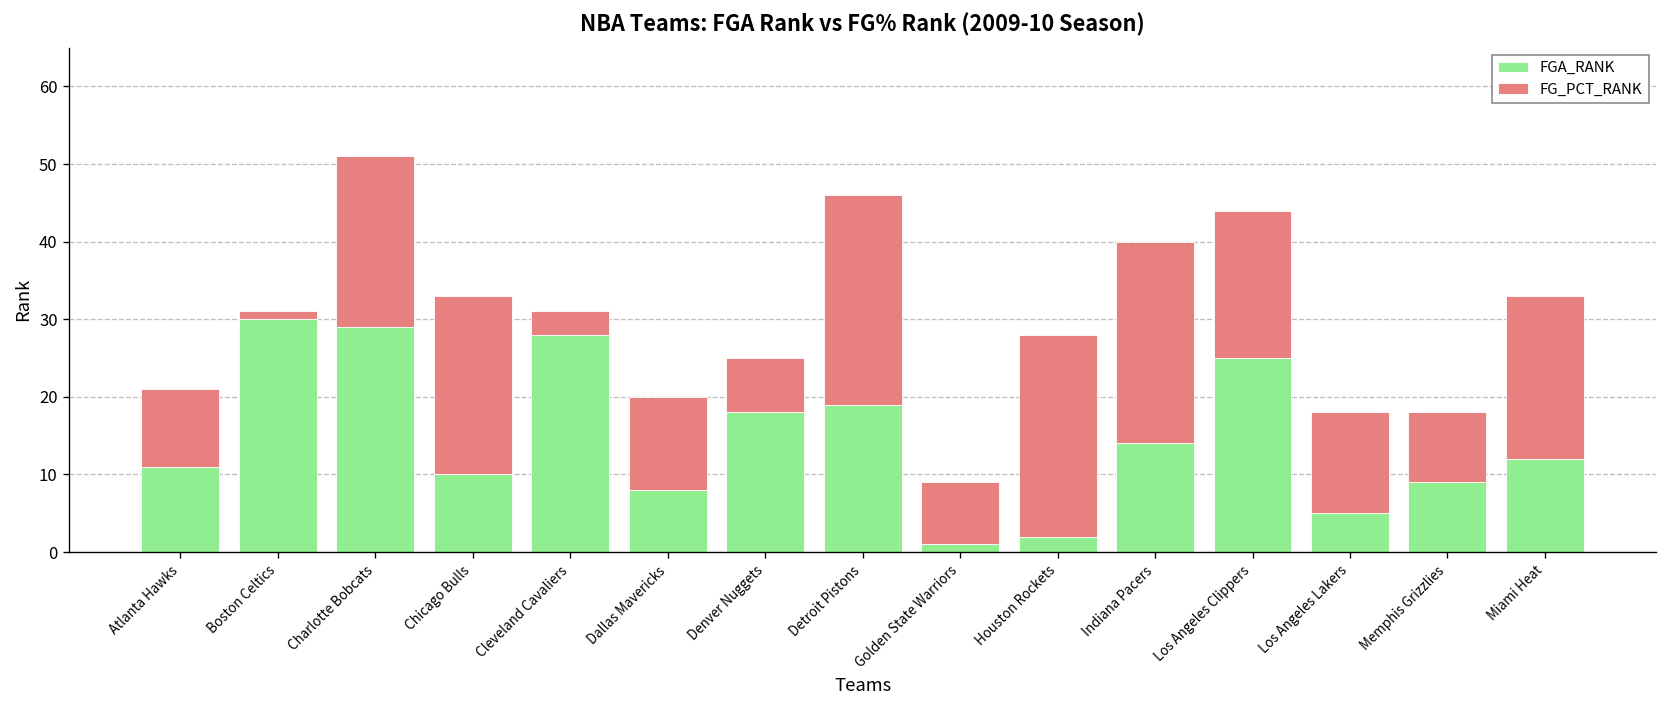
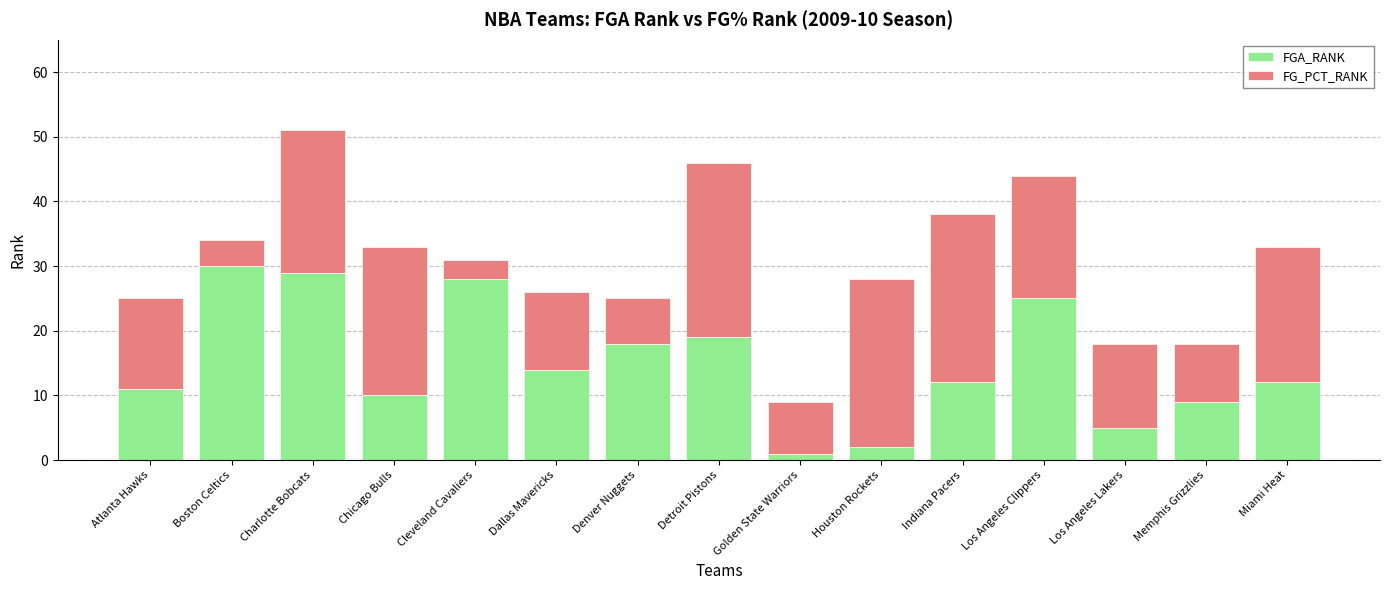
FG_PCT_RANK, Atlanta Hawks: 10 -> 14
FG_PCT_RANK, Boston Celtics: 1 -> 4
FGA_RANK, Dallas Mavericks: 8 -> 14
FGA_RANK, Indiana Pacers: 14 -> 12
